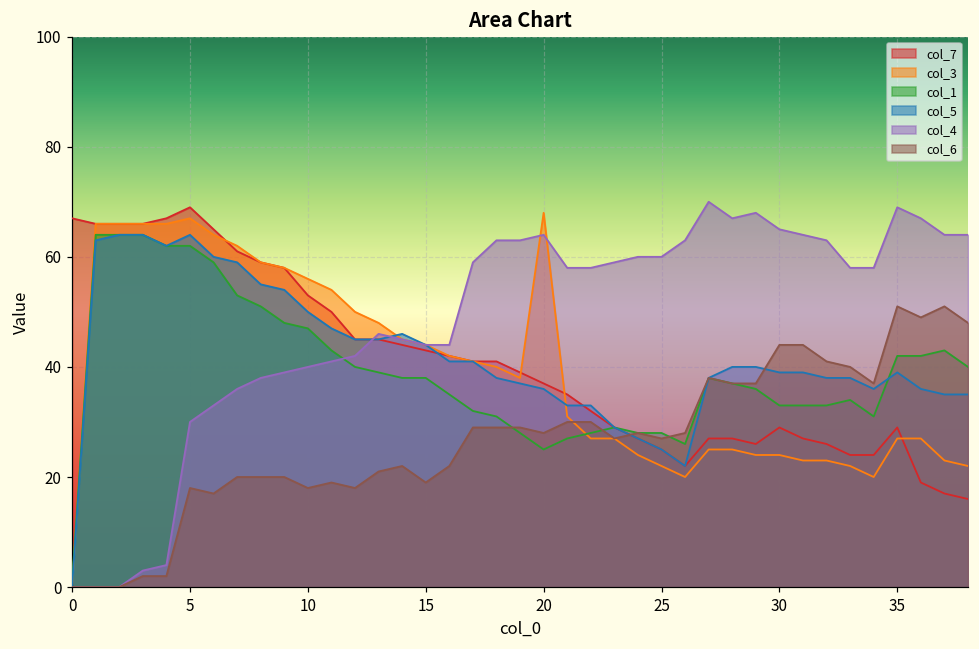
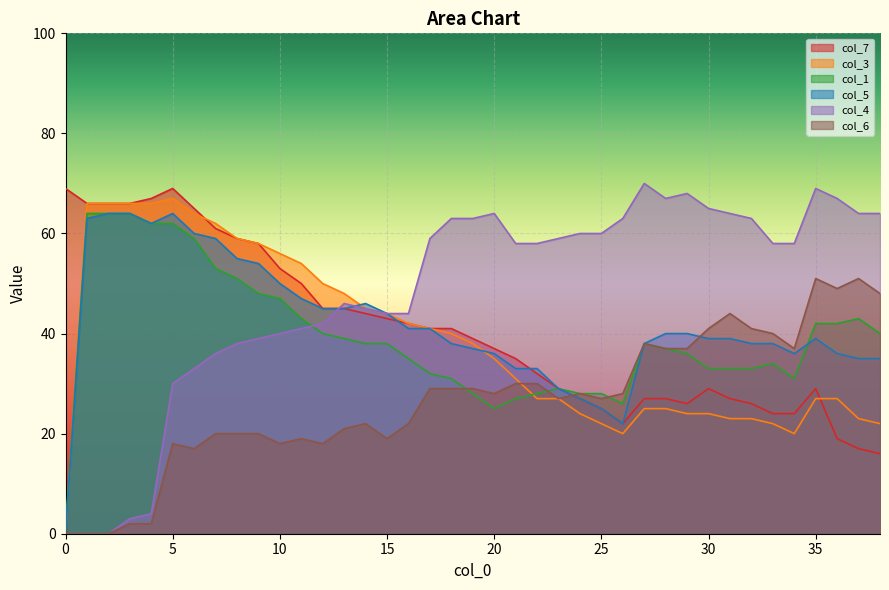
col_7, 0: 67 -> 69
col_3, 20: 68 -> 35
col_6, 30: 44 -> 41
